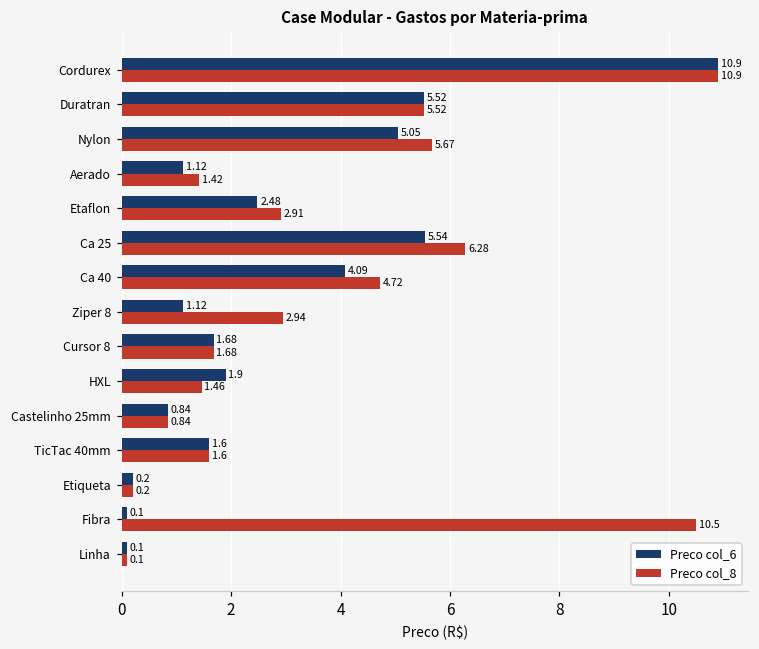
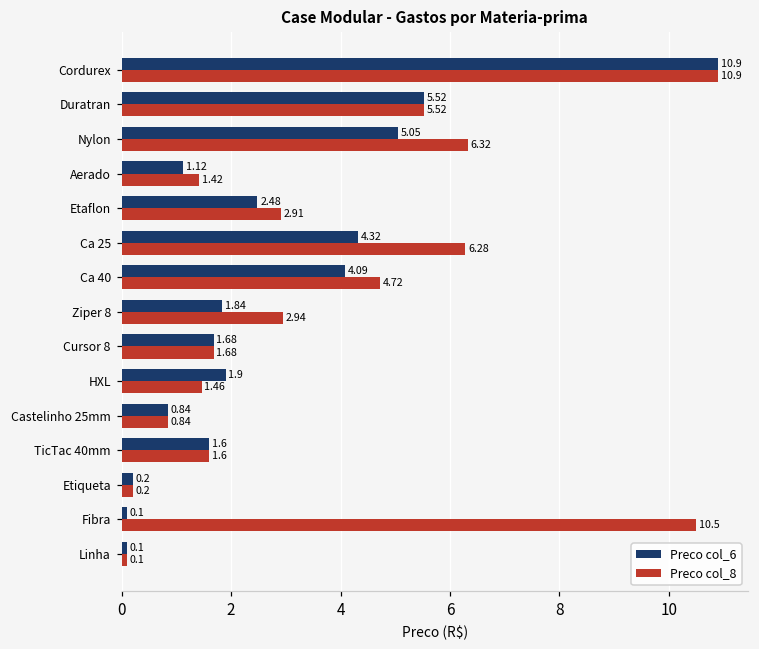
Preco col_8, Nylon: 5.67 -> 6.32
Preco col_6, Ca 25: 5.54 -> 4.32
Preco col_6, Ziper 8: 1.12 -> 1.84
